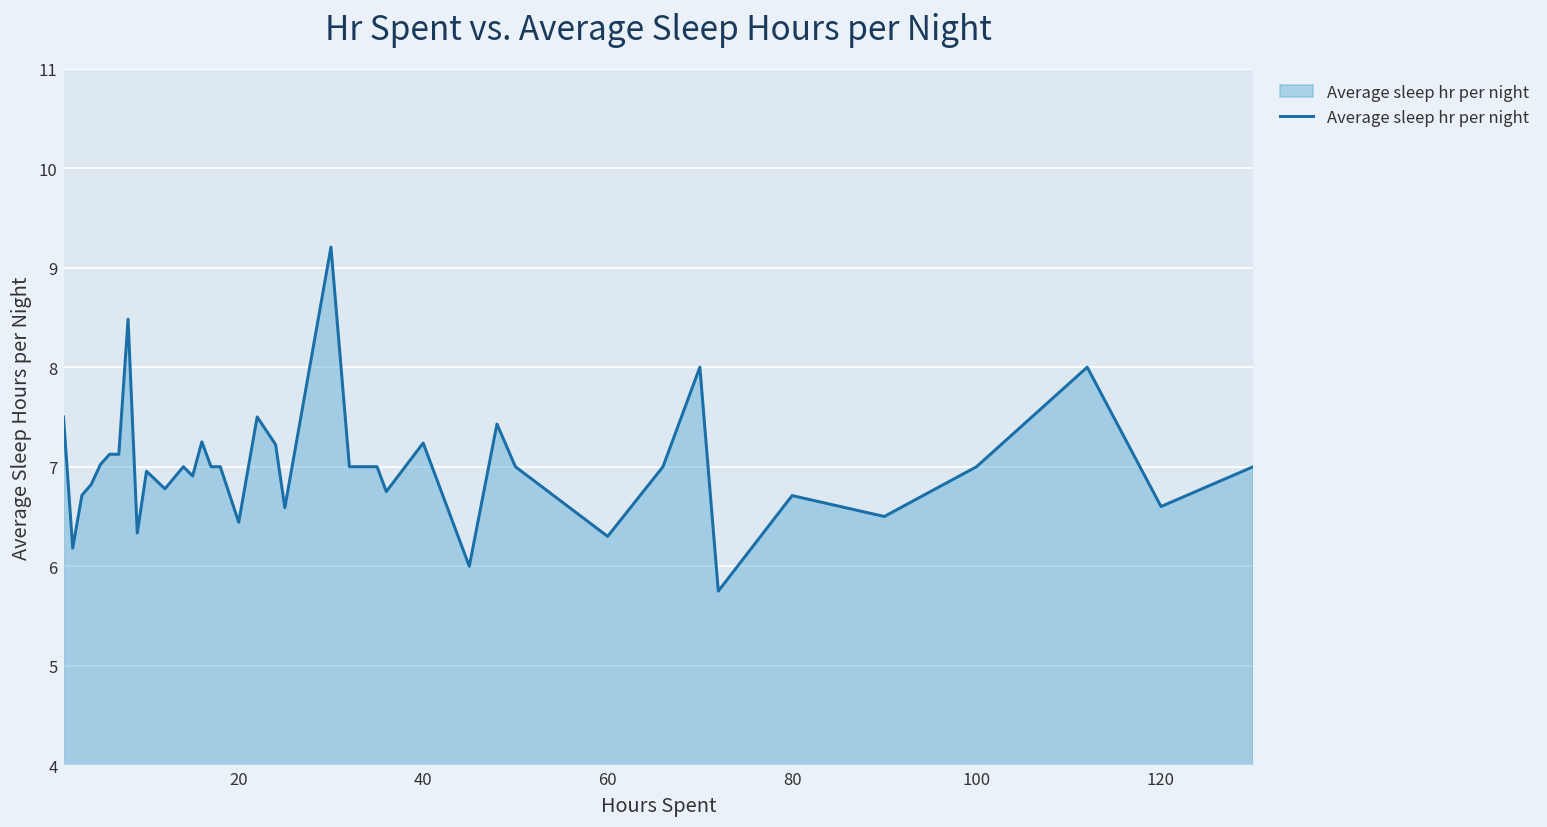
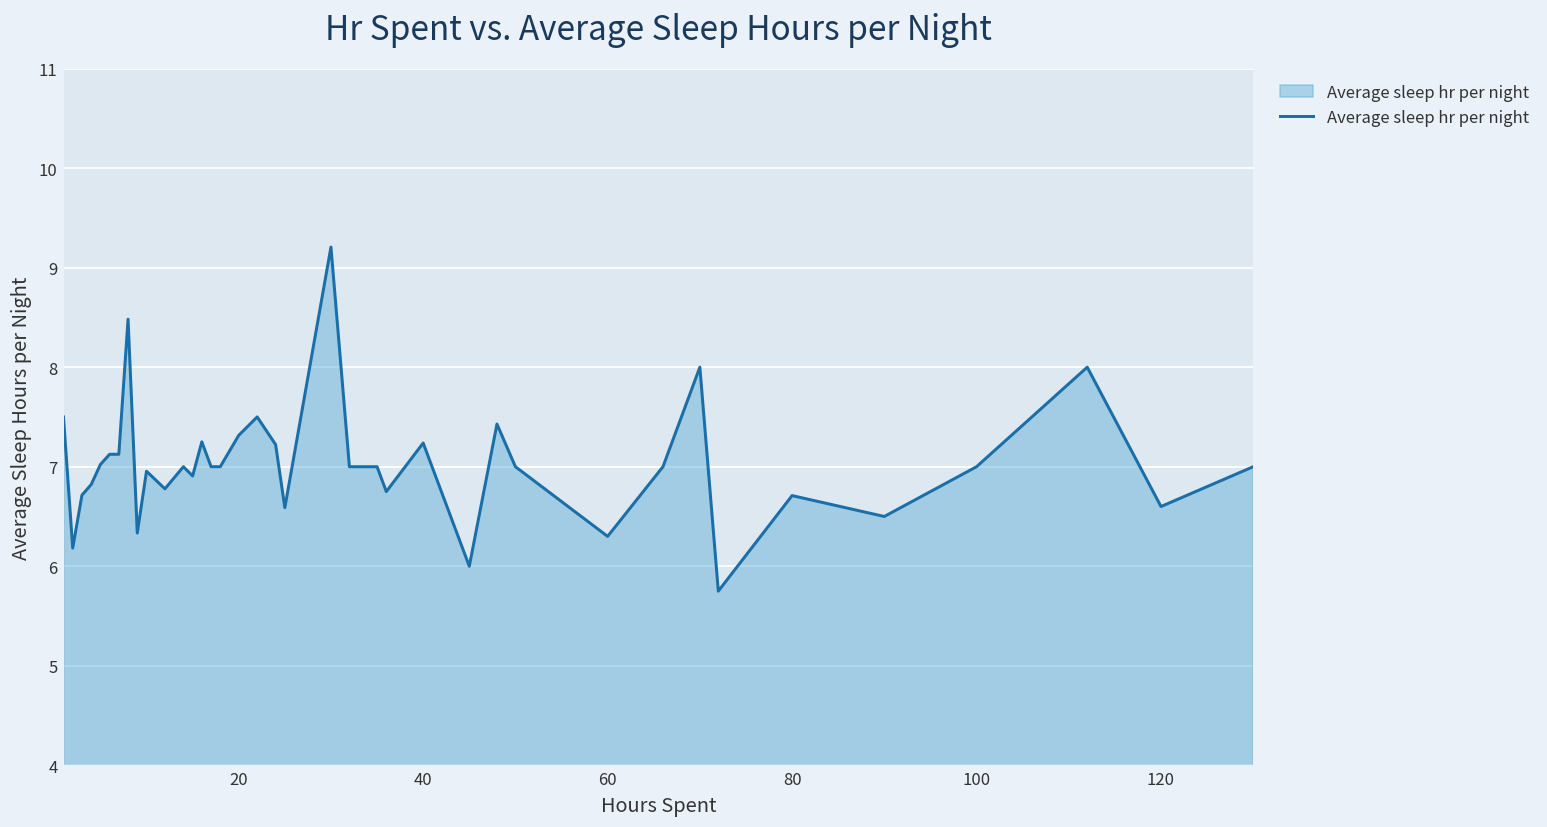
20: 6.4 -> 7.3
